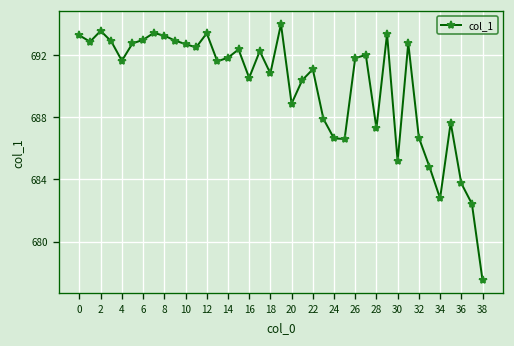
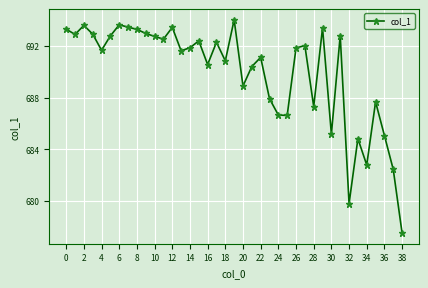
6: 693.0 -> 693.6
32: 686.7 -> 679.8
36: 683.8 -> 685.1
